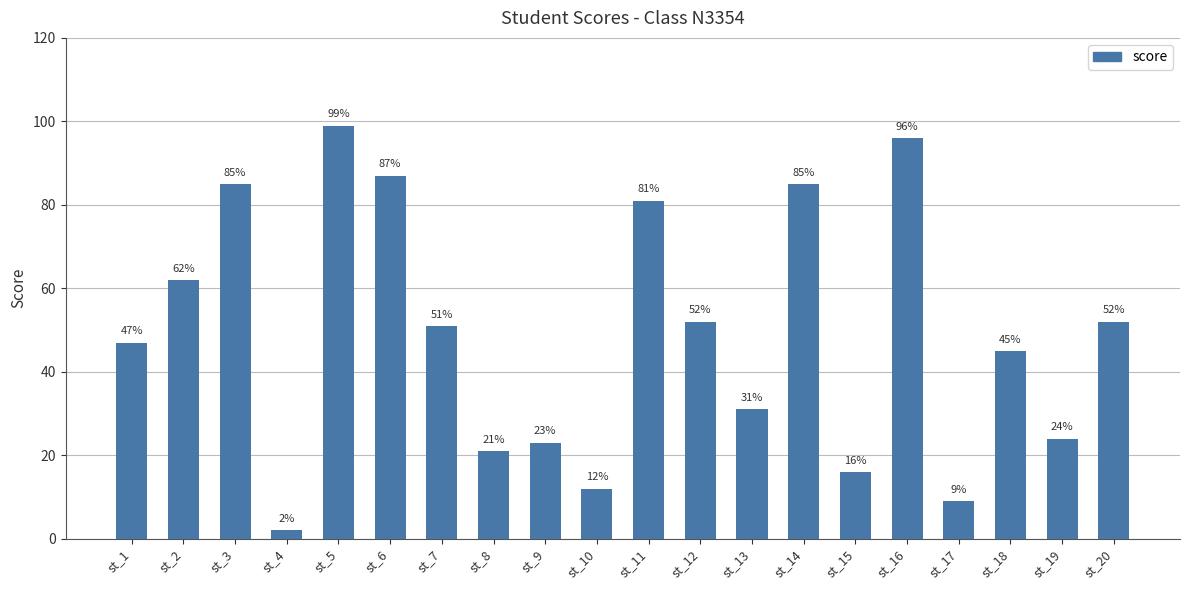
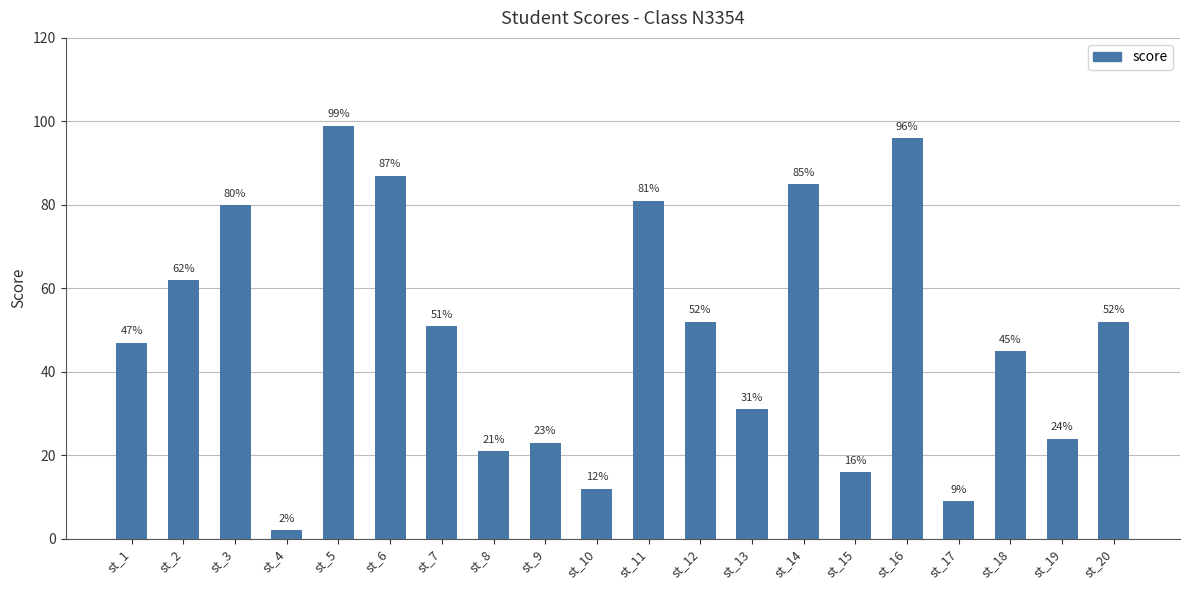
st_3: 85% -> 80%
